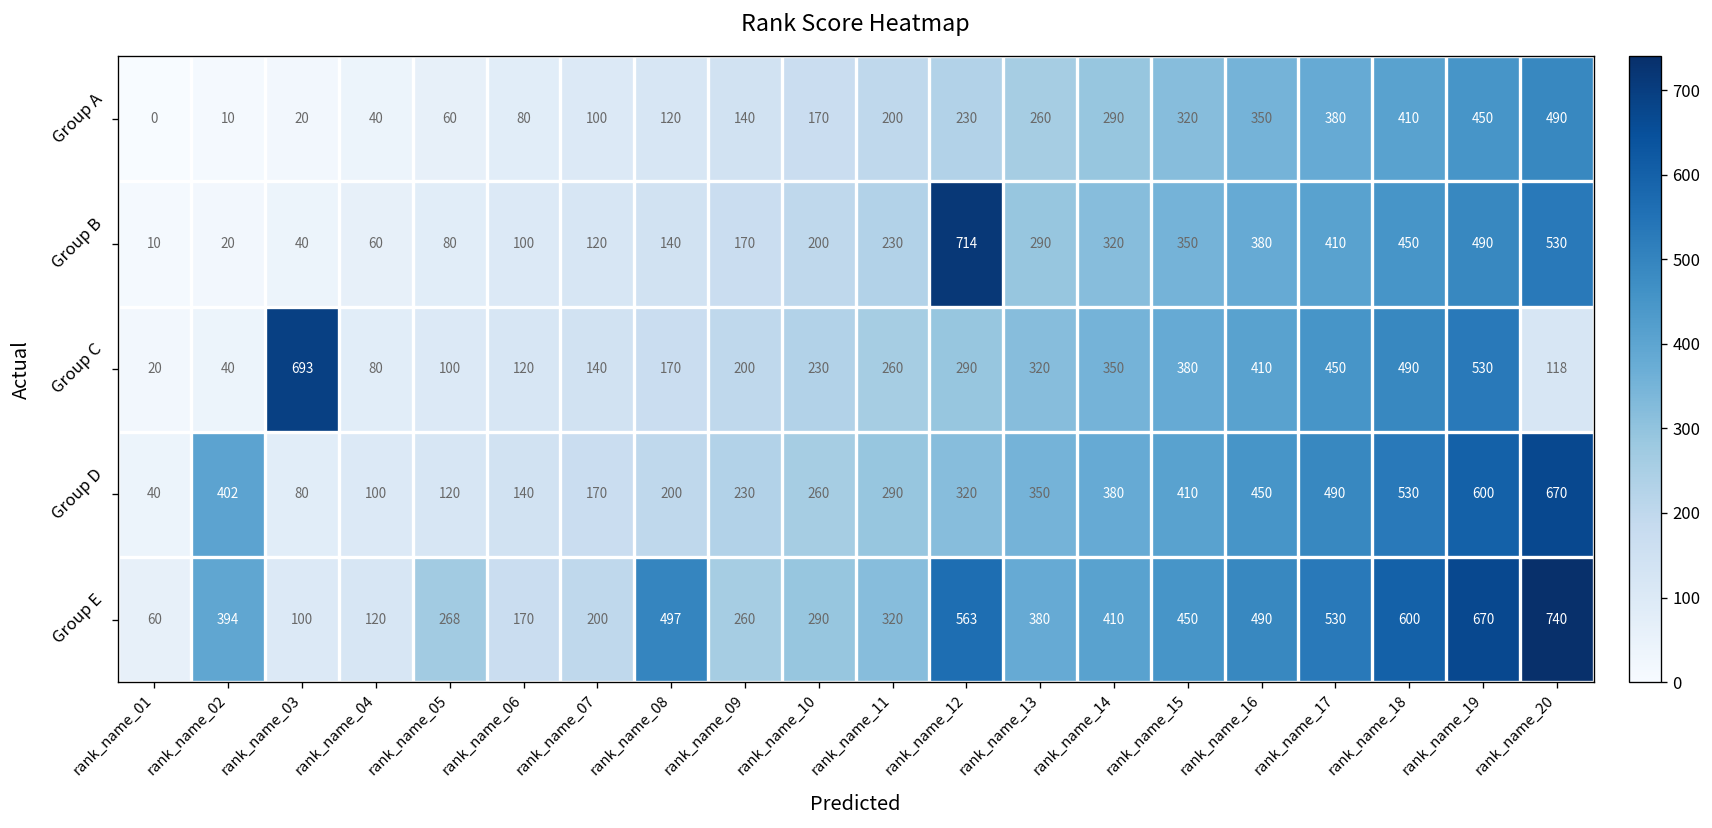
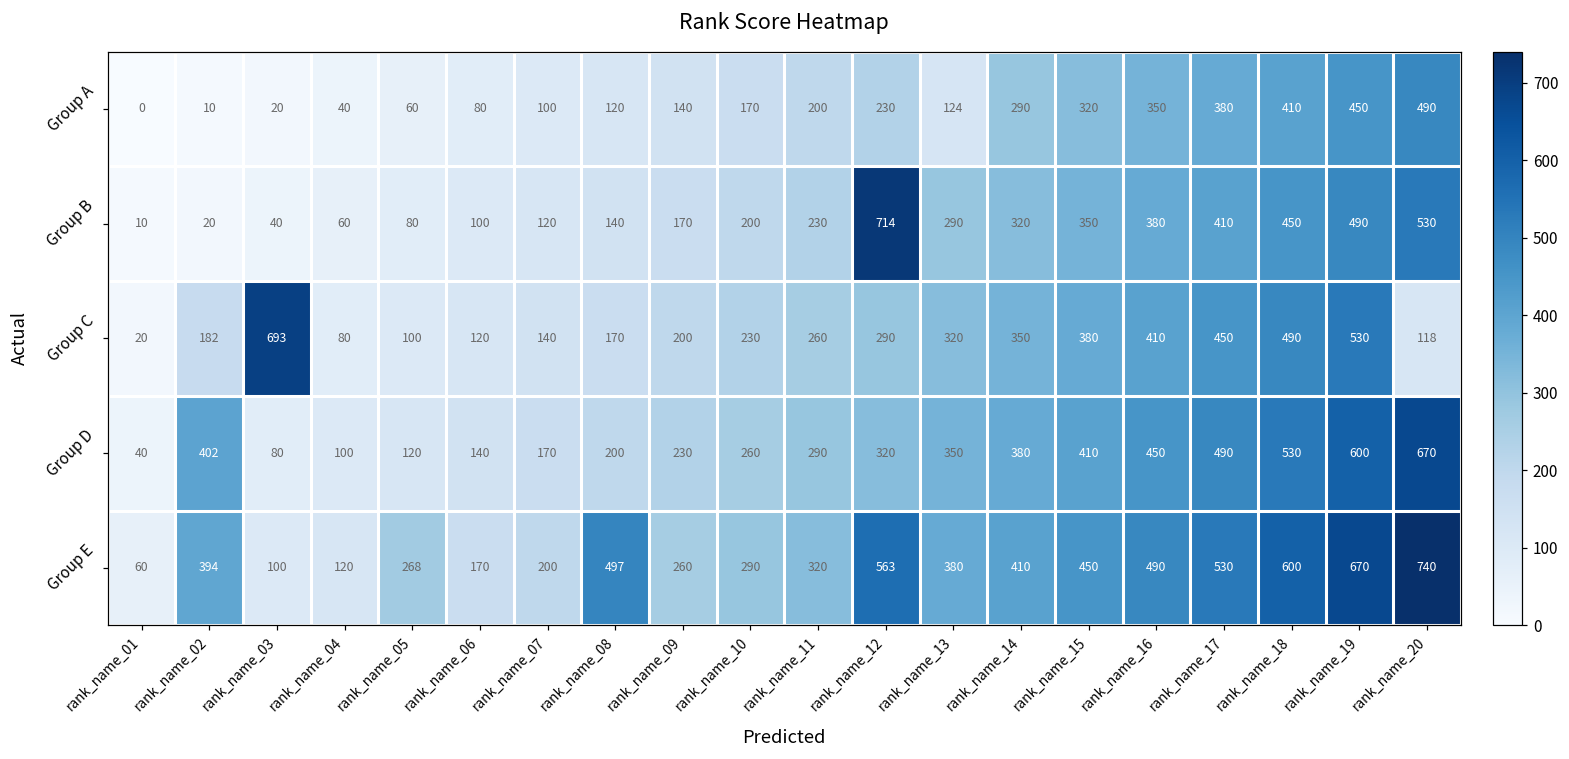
Group A, rank_name_13: 260 -> 124
Group C, rank_name_02: 40 -> 182
